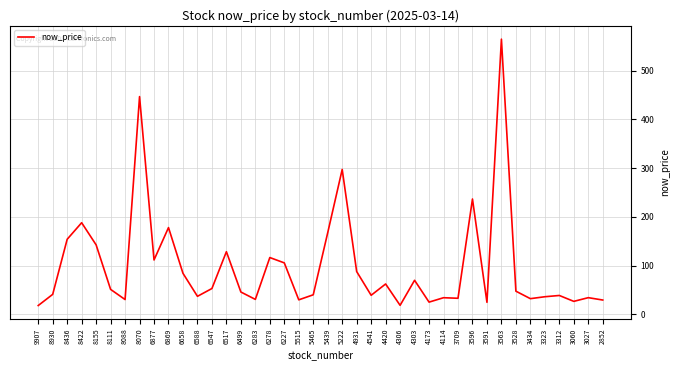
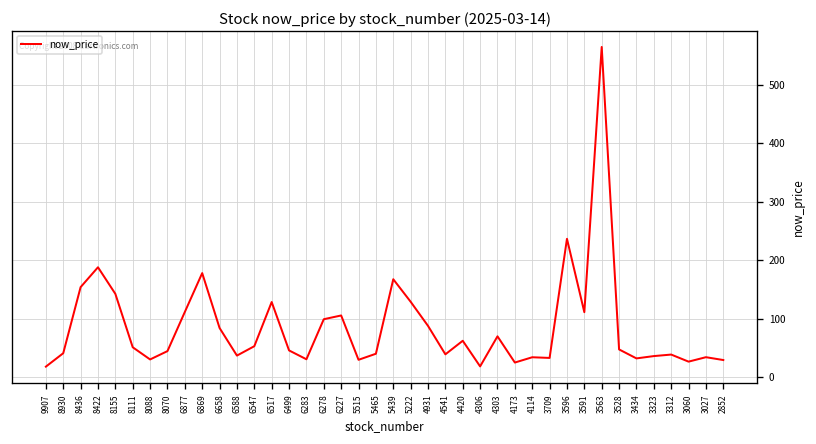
8070: 450 -> 40
6278: 120 -> 100
5222: 300 -> 130
3591: 20 -> 110
